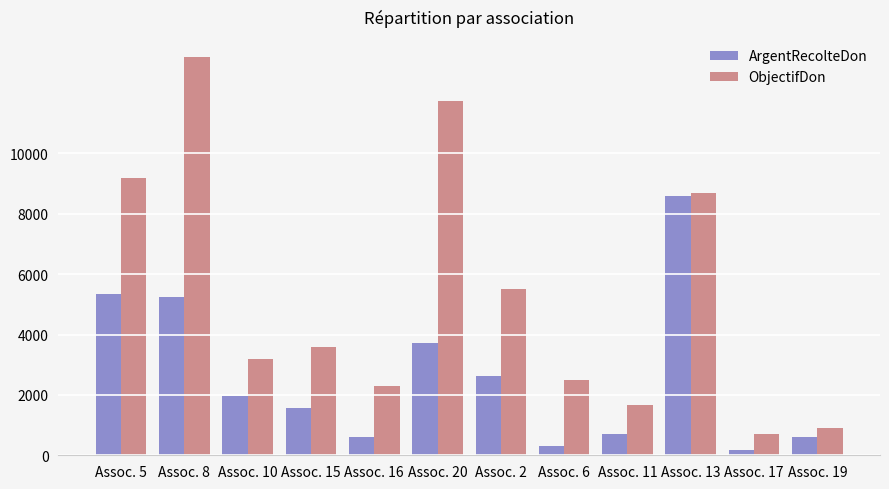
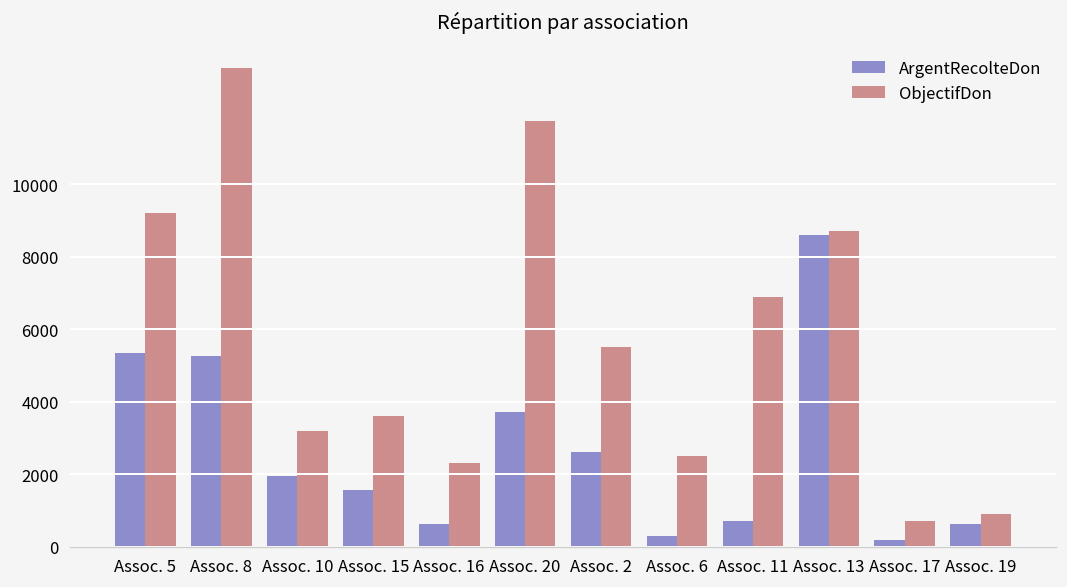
ObjectifDon, Assoc. 11: 1700 -> 6900
